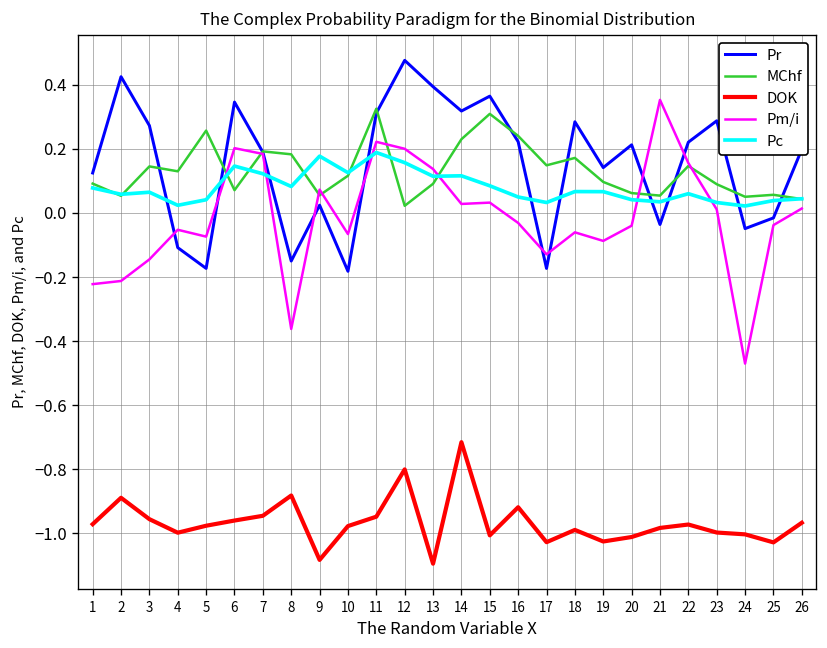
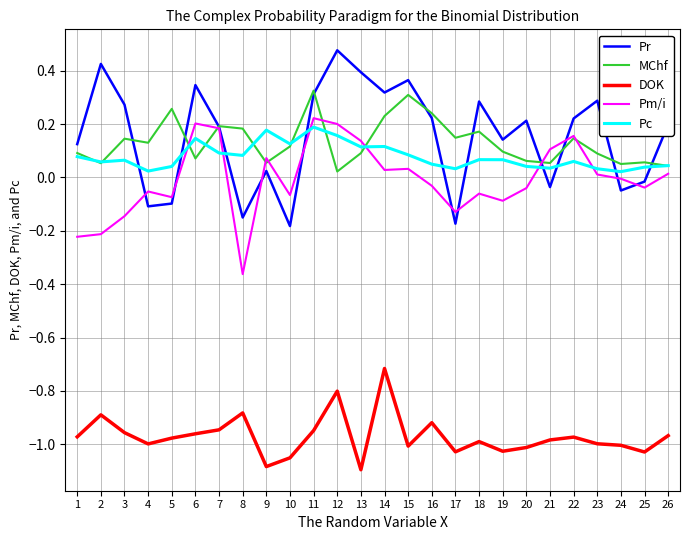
Pr, 5: -0.17 -> -0.10
Pc, 7: 0.12 -> 0.09
DOK, 10: -0.98 -> -1.05
Pm/i, 21: 0.35 -> 0.11
Pm/i, 24: -0.47 -> 0.00
